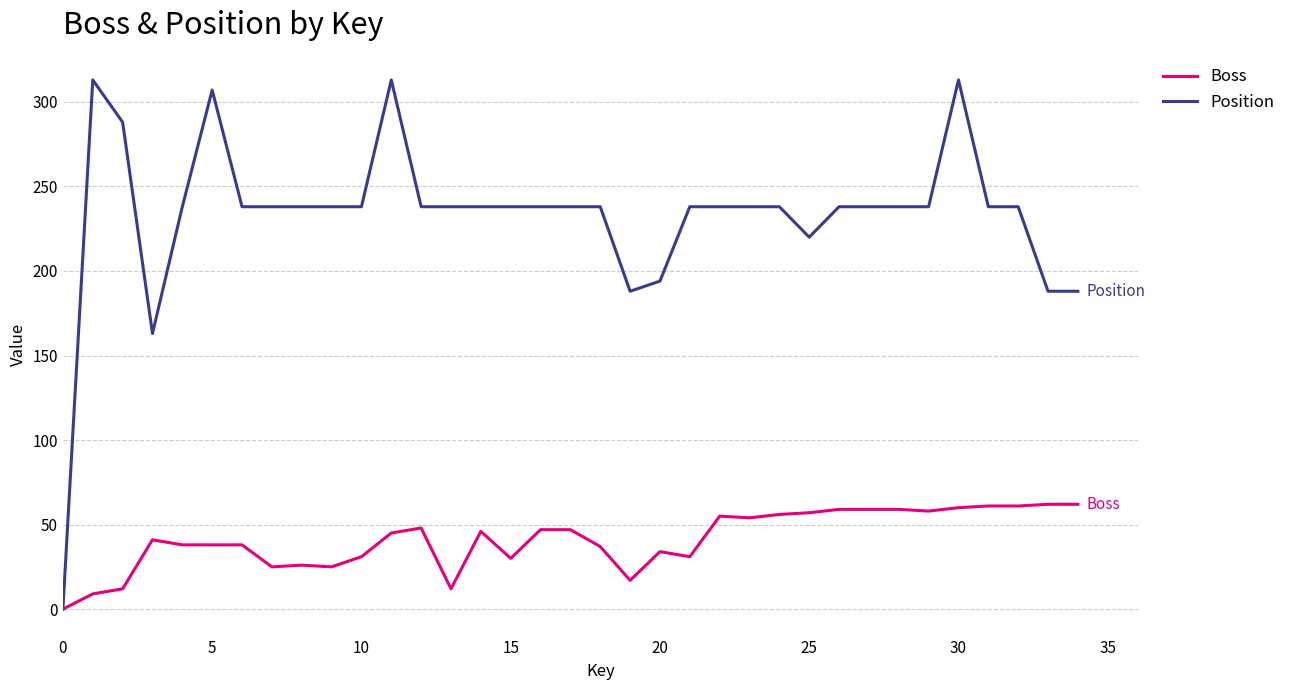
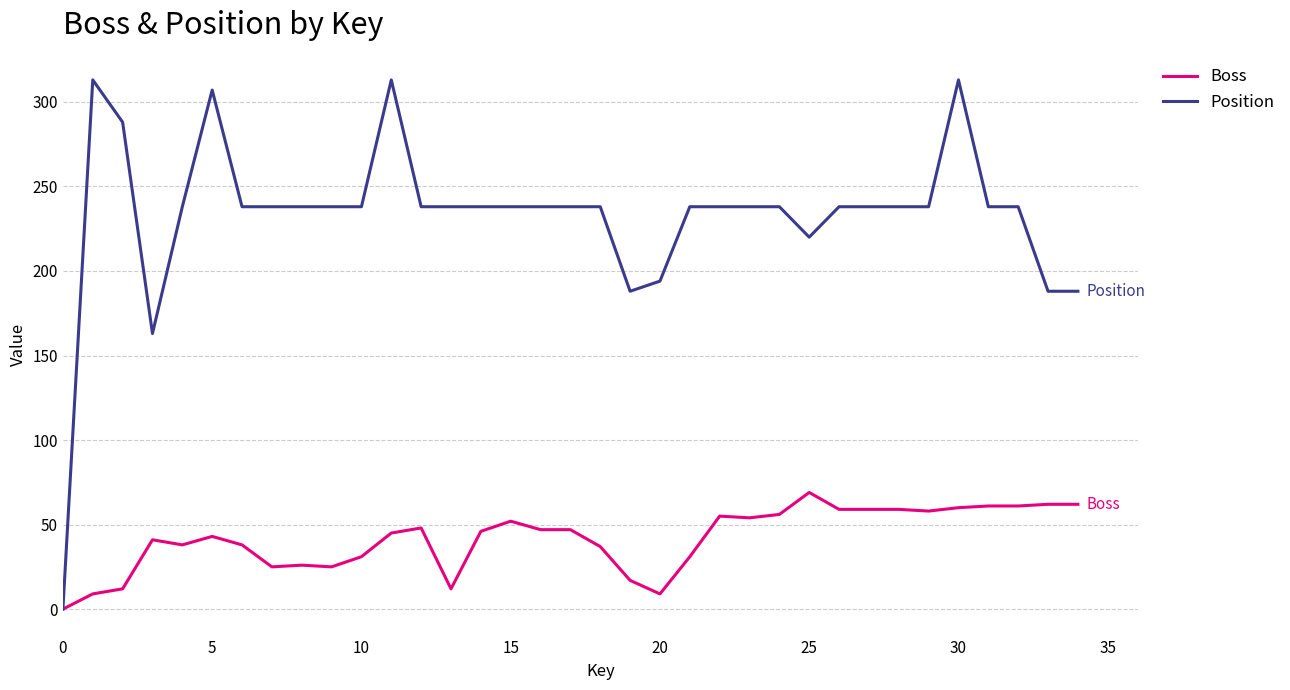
Boss, 5: 38 -> 43
Boss, 15: 30 -> 52
Boss, 20: 34 -> 9
Boss, 25: 57 -> 69
